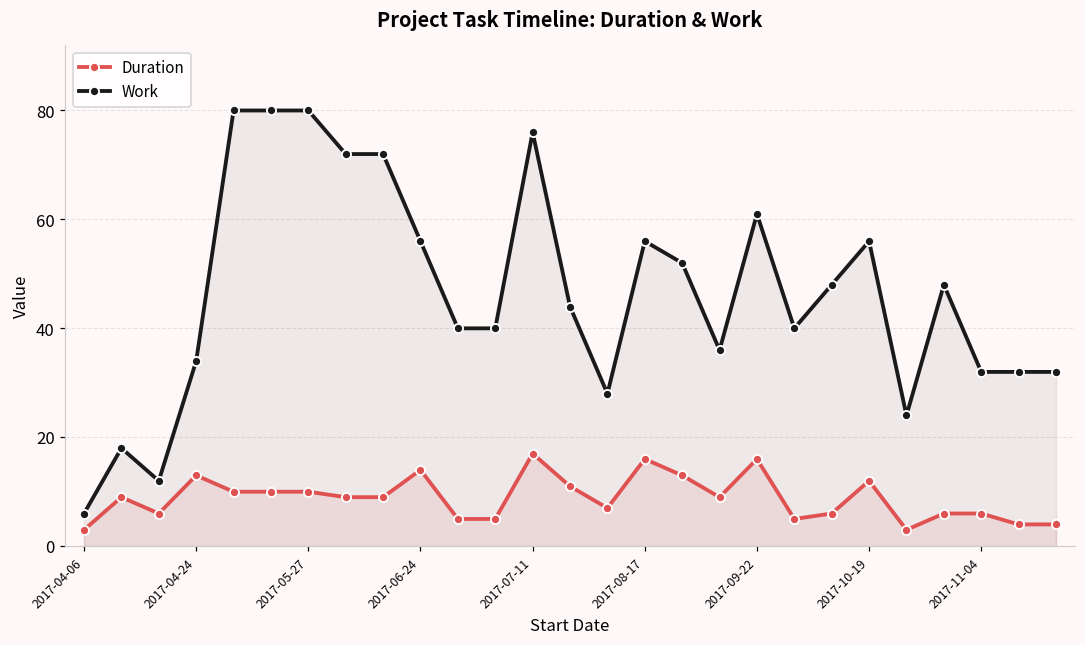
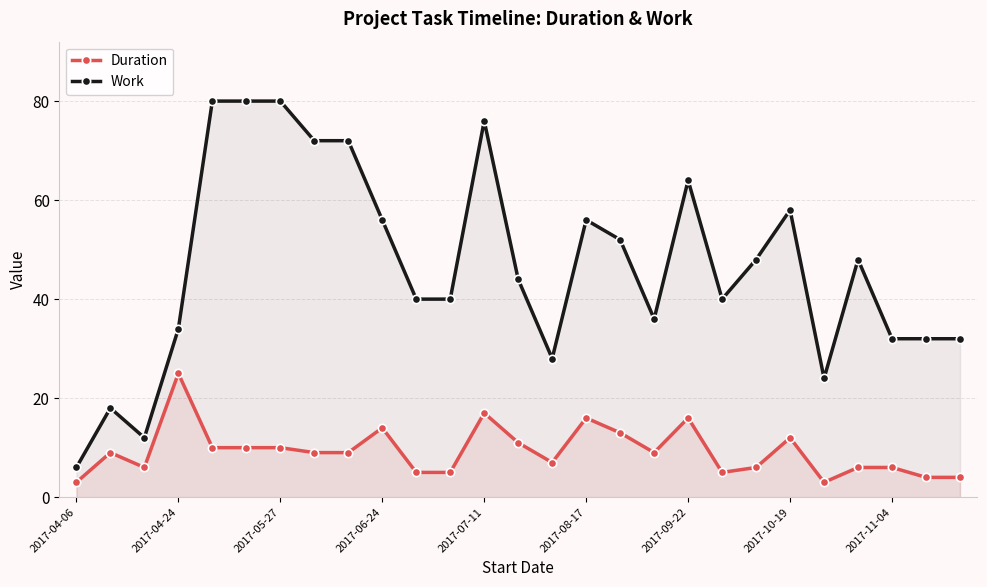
Duration, 2017-04-24: 13 -> 25
Work, 2017-09-22: 61 -> 64
Work, 2017-10-19: 56 -> 58
